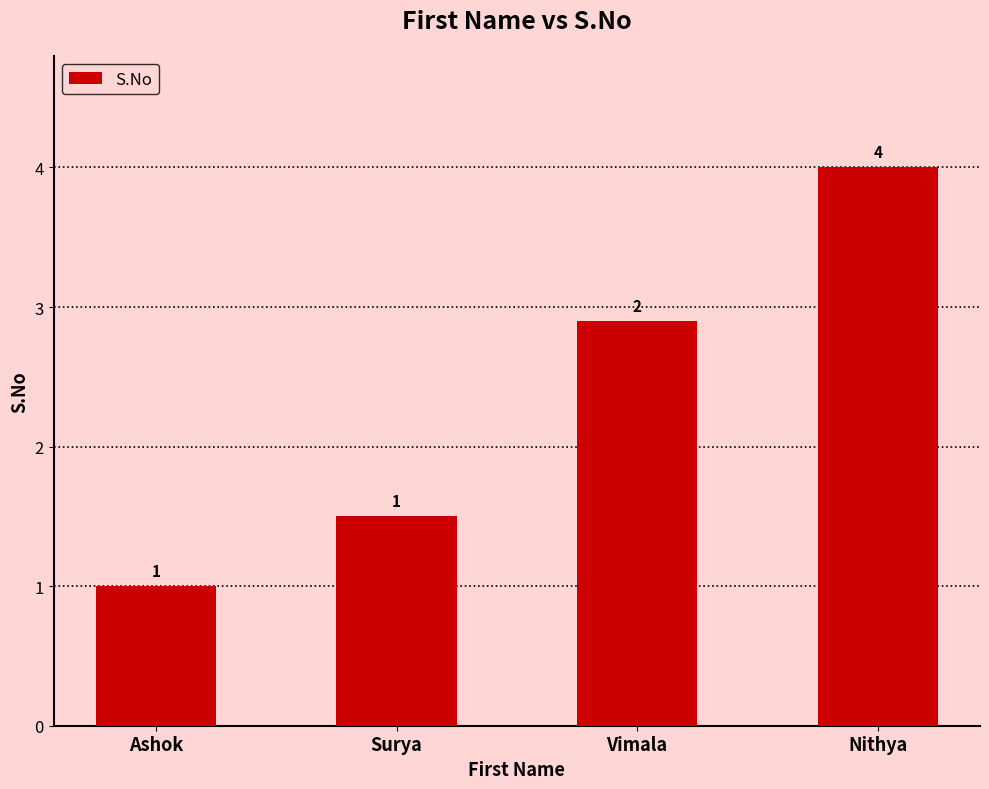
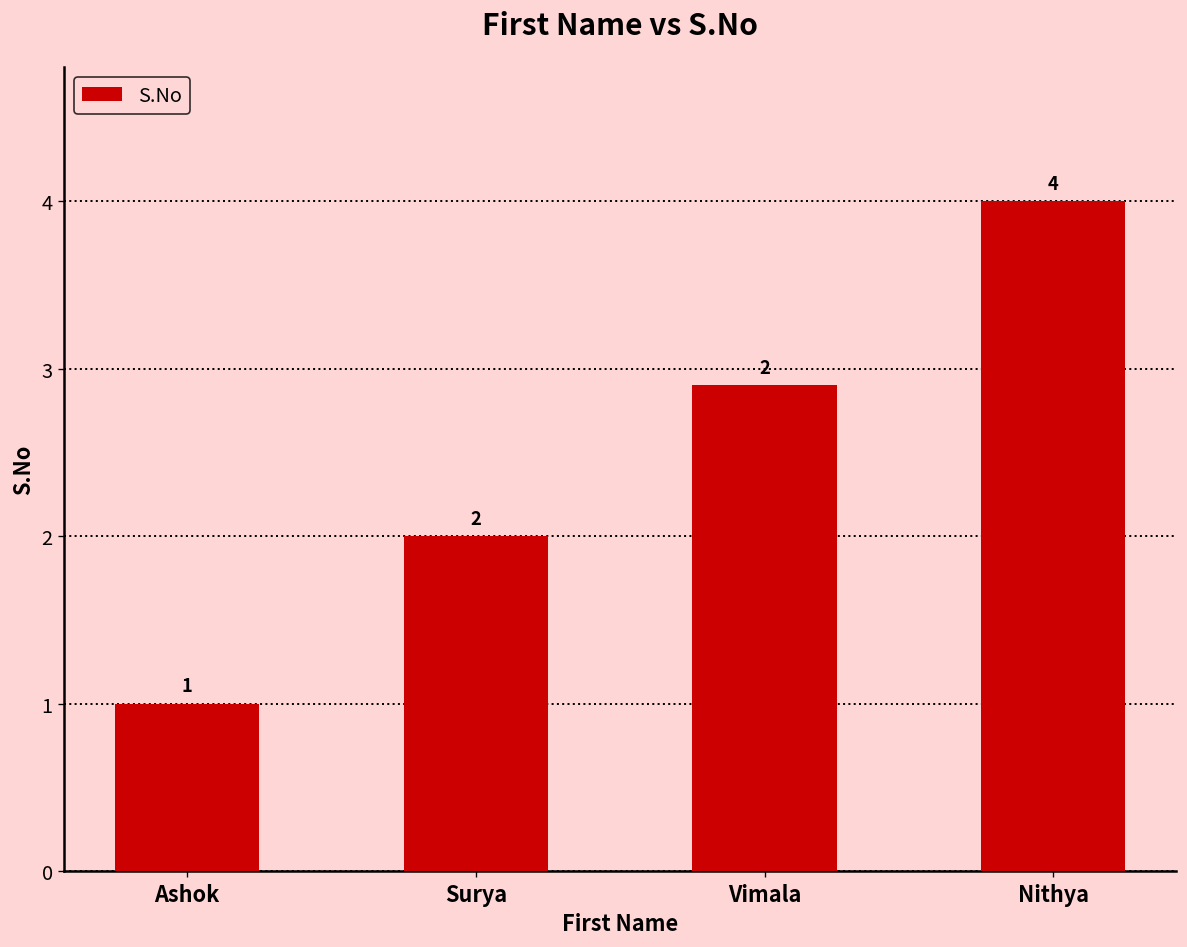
Surya: 1 -> 2
